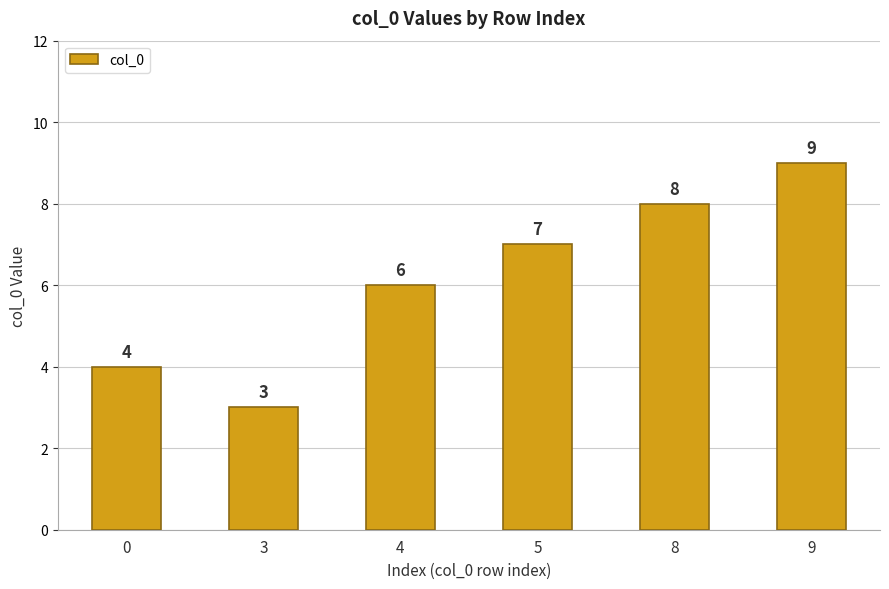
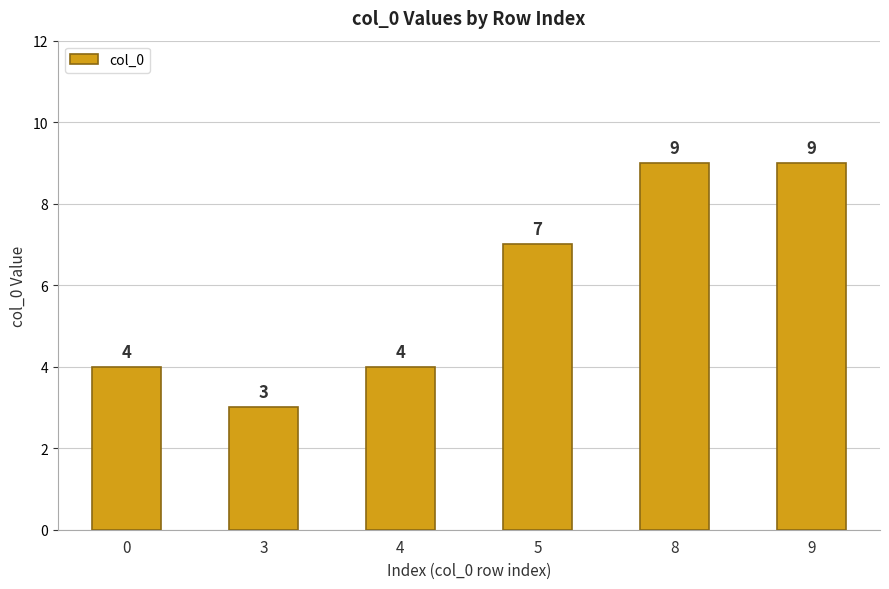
4: 6 -> 4
8: 8 -> 9
